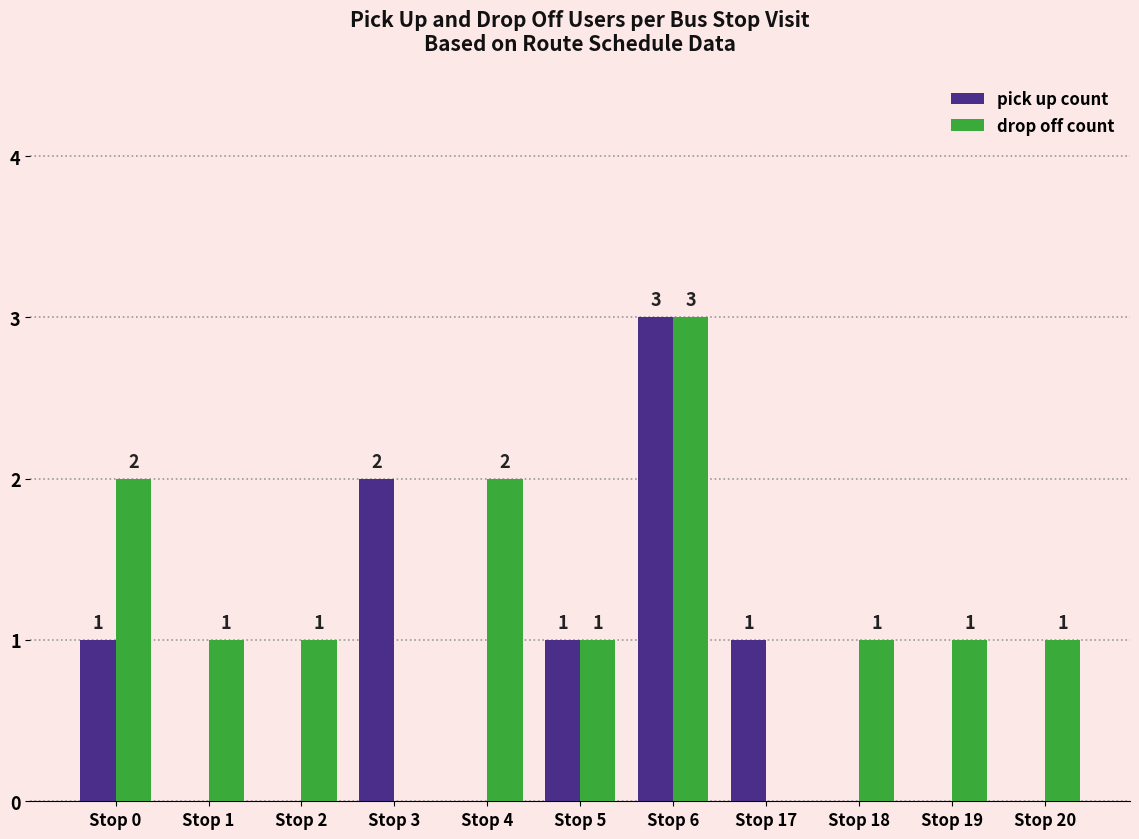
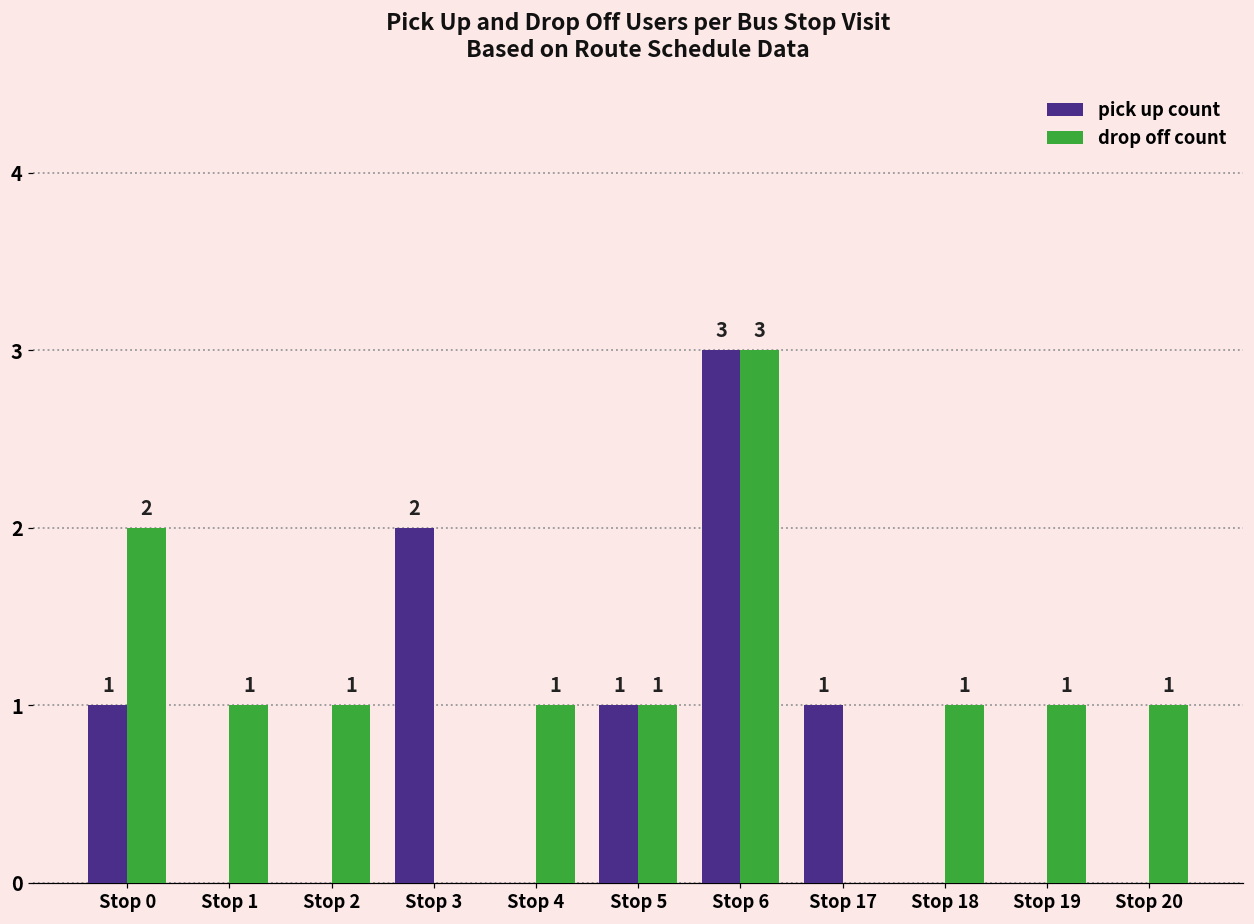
drop off count, Stop 4: 2 -> 1
